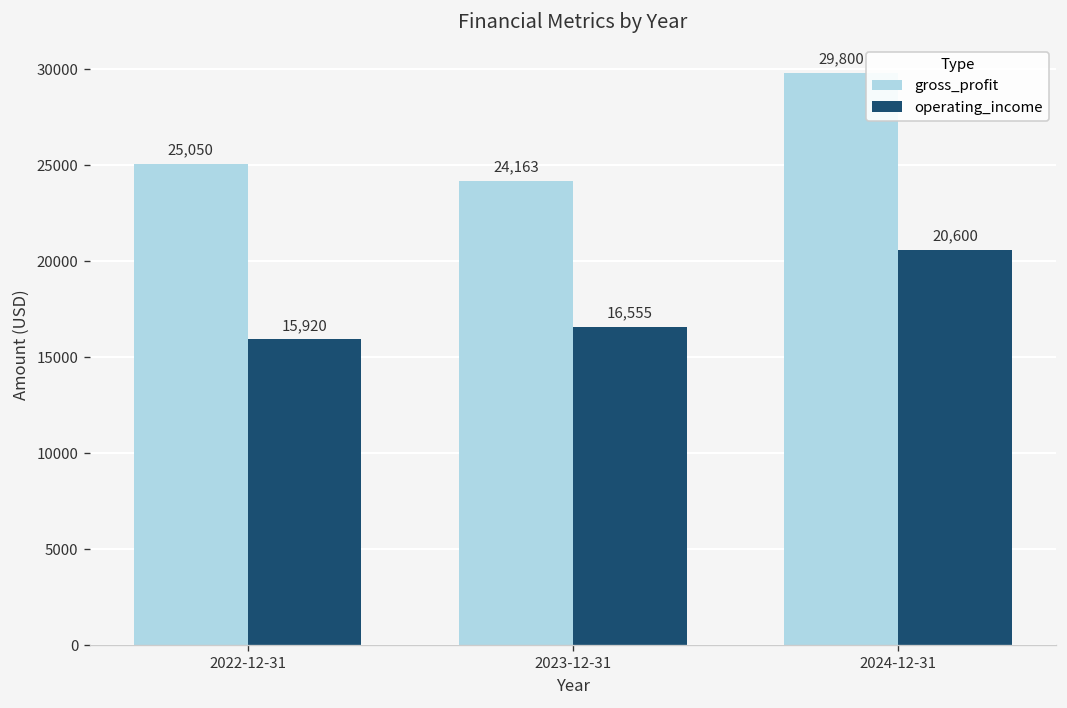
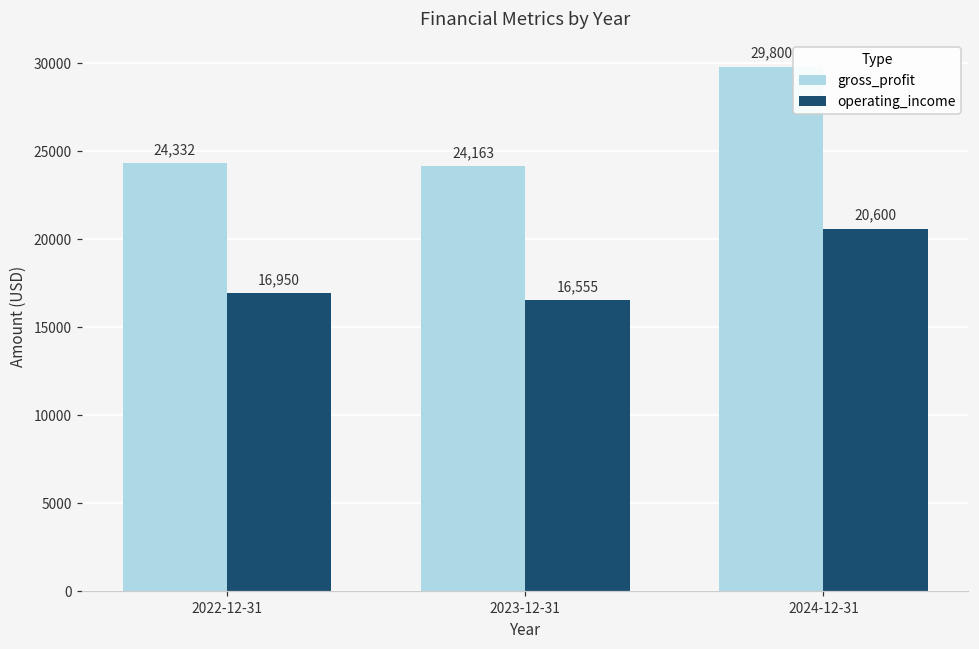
gross_profit, 2022-12-31: 25,050 -> 24,332
operating_income, 2022-12-31: 15,920 -> 16,950
